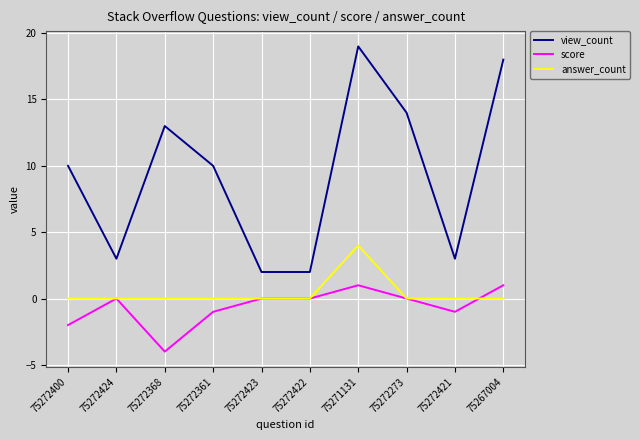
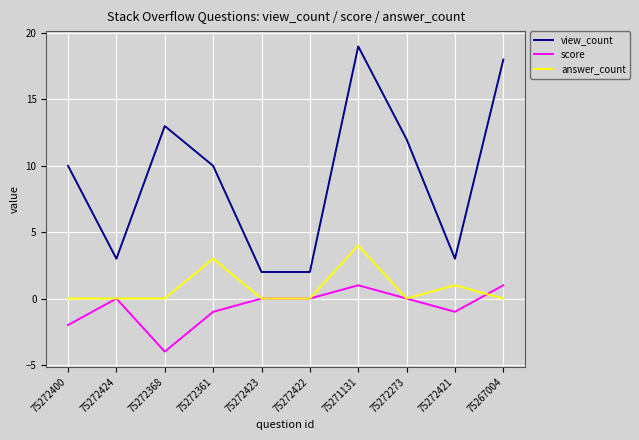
answer_count, 75272361: 0 -> 3
view_count, 75272273: 14 -> 12
answer_count, 75272421: 0 -> 1
